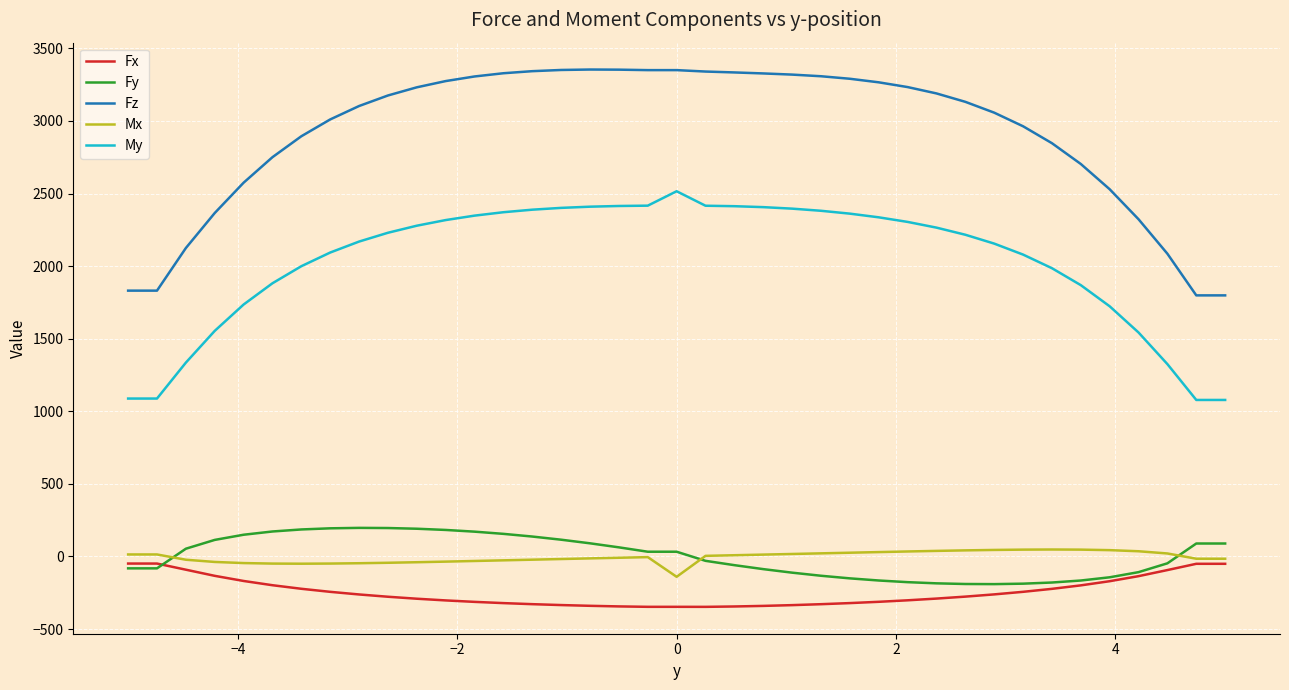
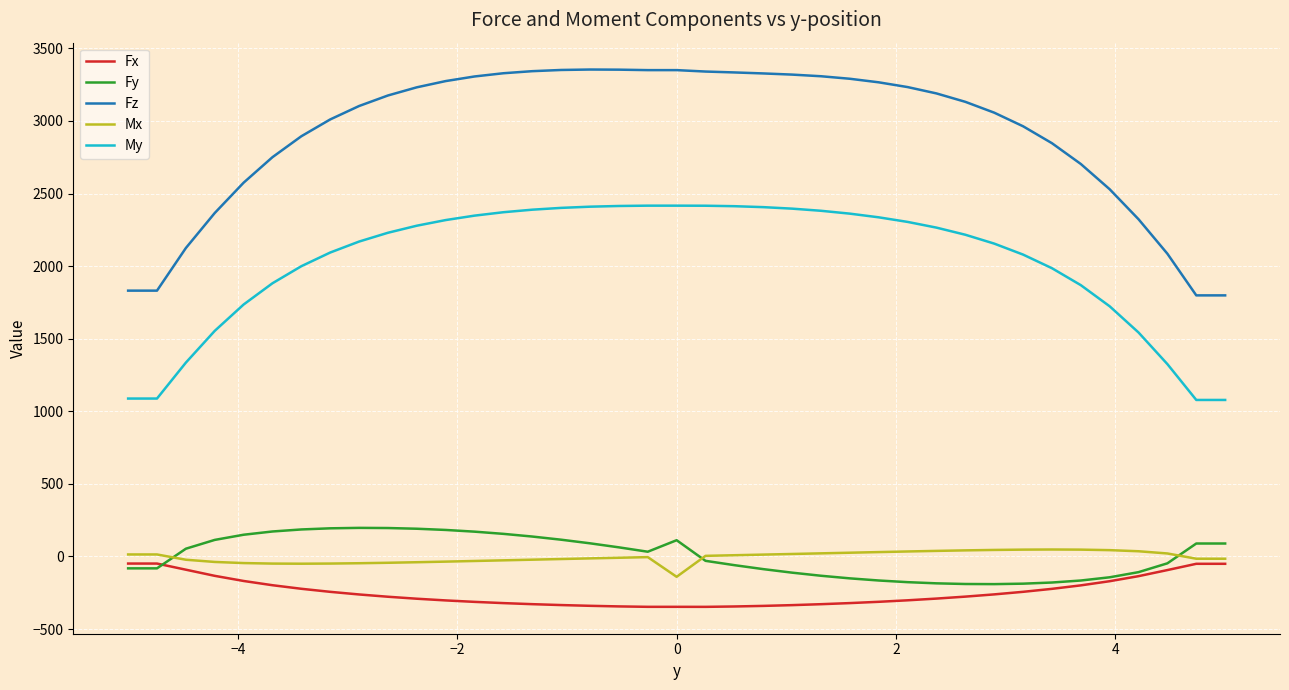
Fy, 0: 30 -> 110
My, 0: 2520 -> 2420
